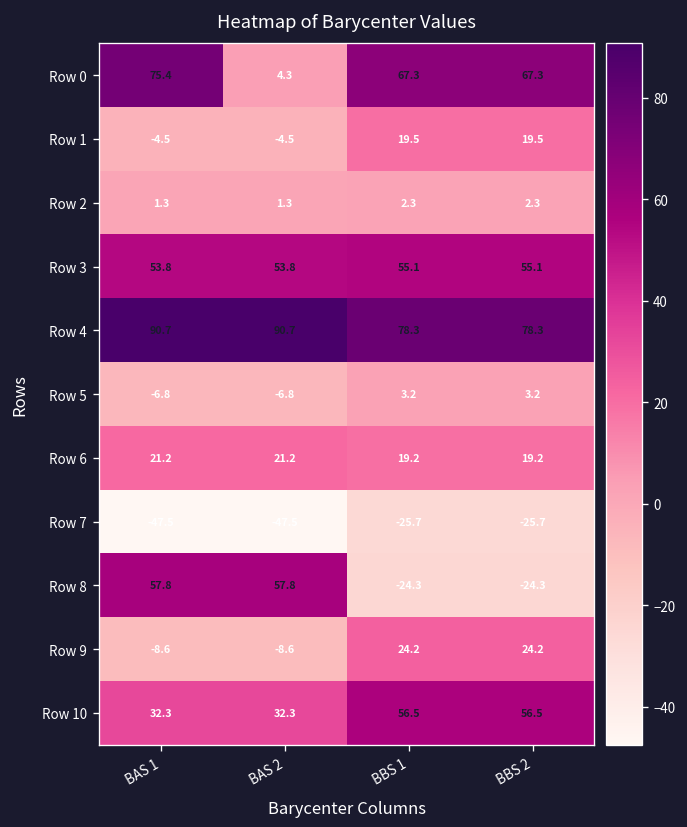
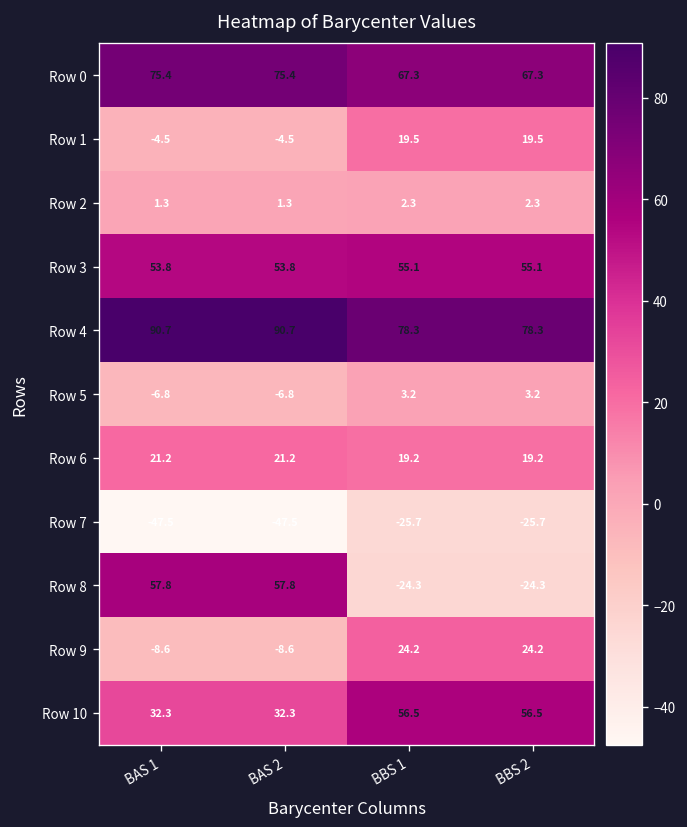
Row 0, BAS 2: 4.3 -> 75.4
